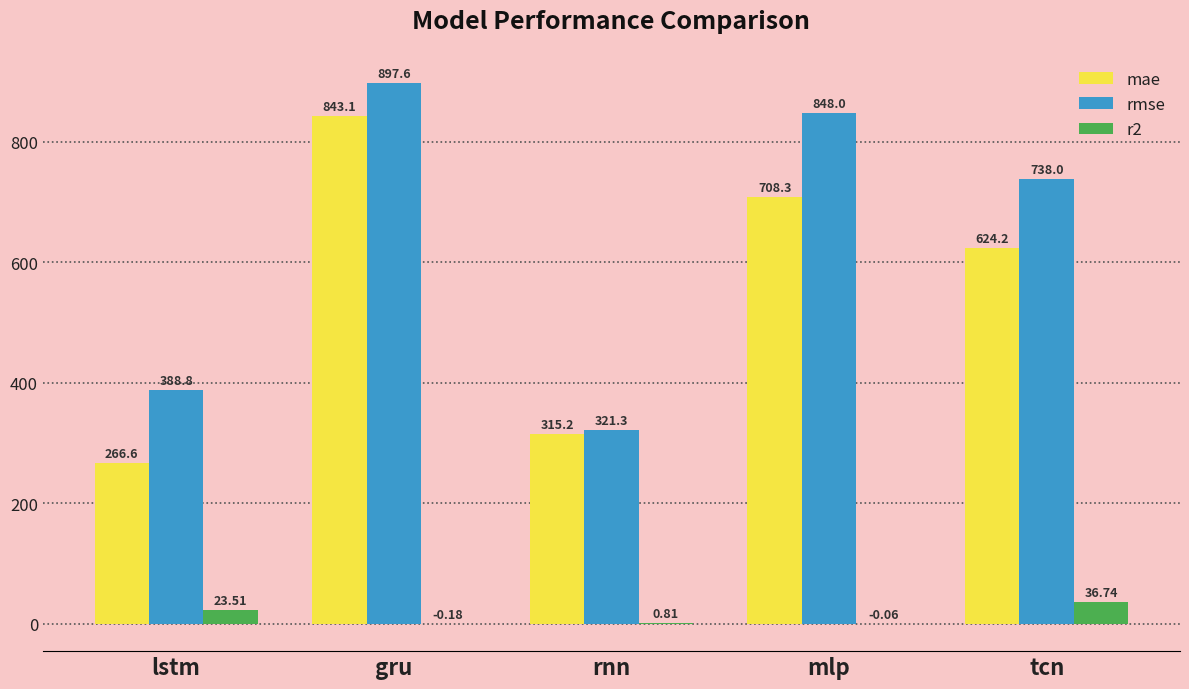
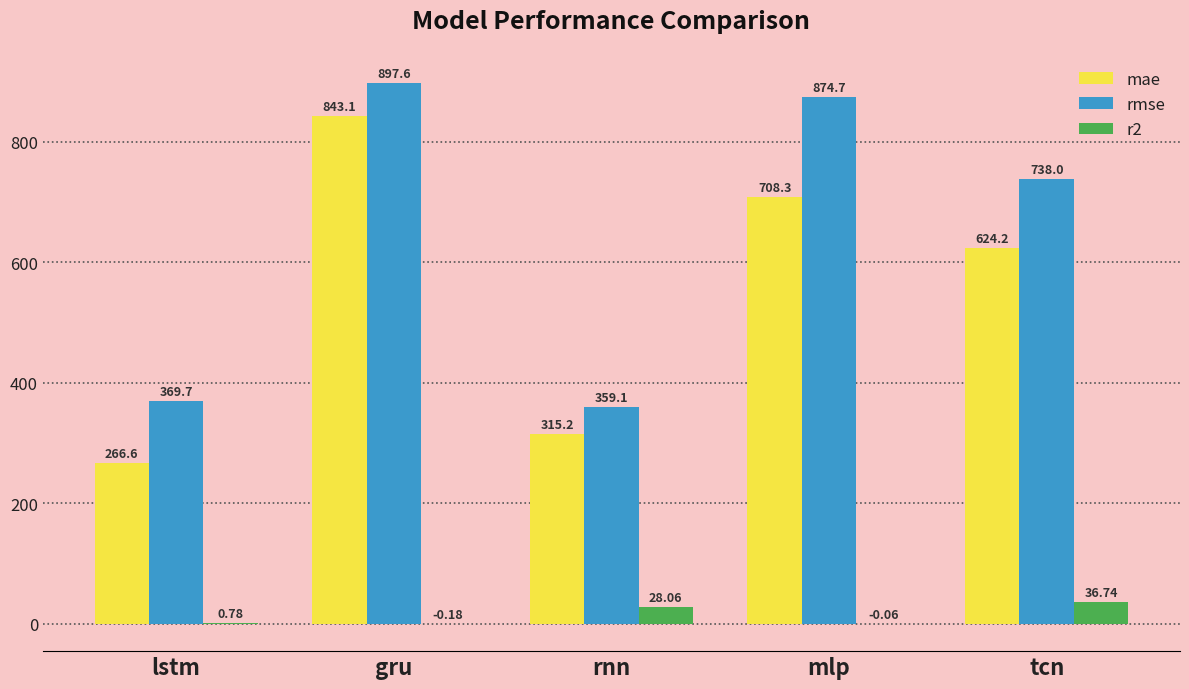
rmse, lstm: 388.8 -> 369.7
r2, lstm: 23.51 -> 0.78
rmse, rnn: 321.3 -> 359.1
r2, rnn: 0.81 -> 28.06
rmse, mlp: 848.0 -> 874.7
